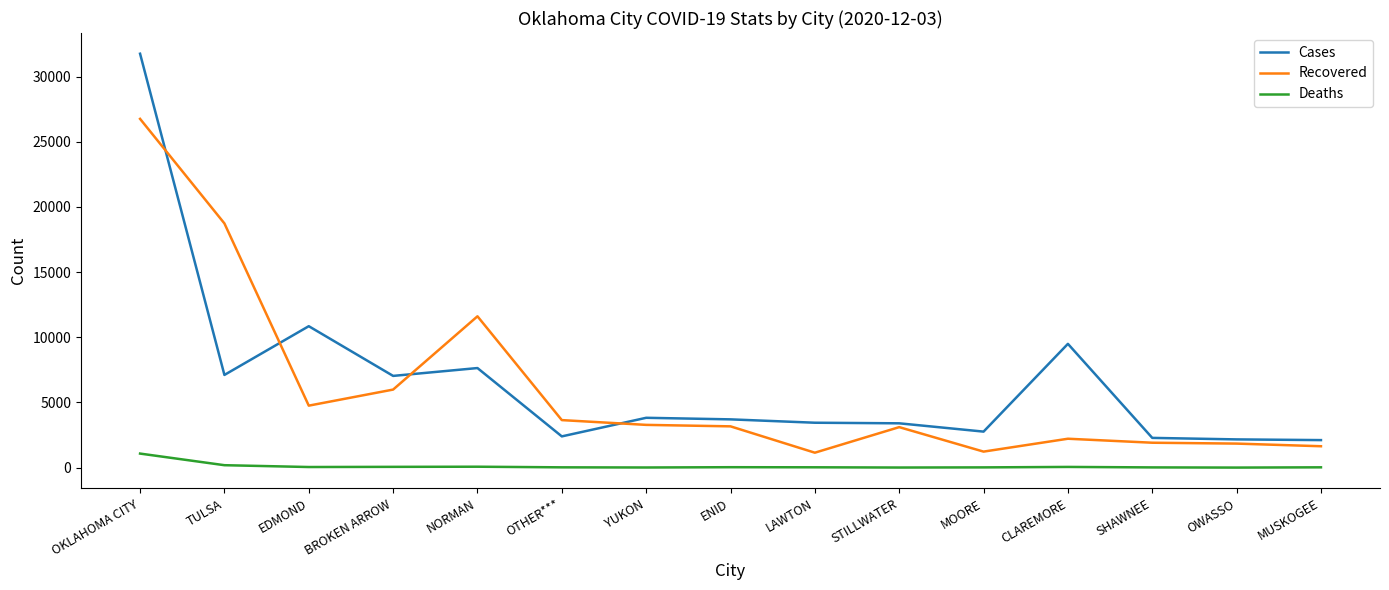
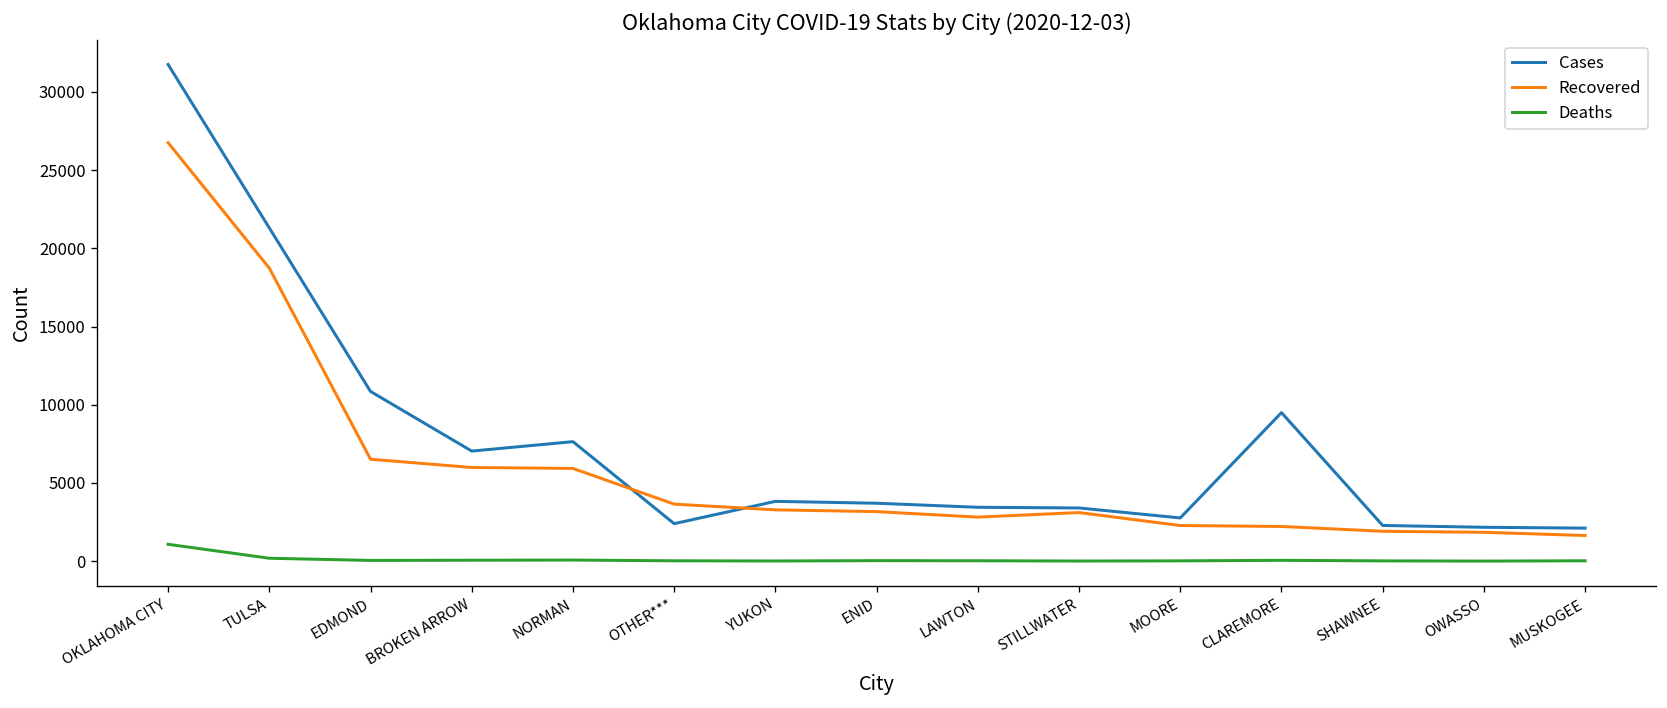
Cases, TULSA: 7100 -> 21300
Recovered, EDMOND: 4800 -> 6500
Recovered, NORMAN: 11600 -> 5900
Recovered, LAWTON: 1100 -> 2800
Recovered, MOORE: 1200 -> 2300
